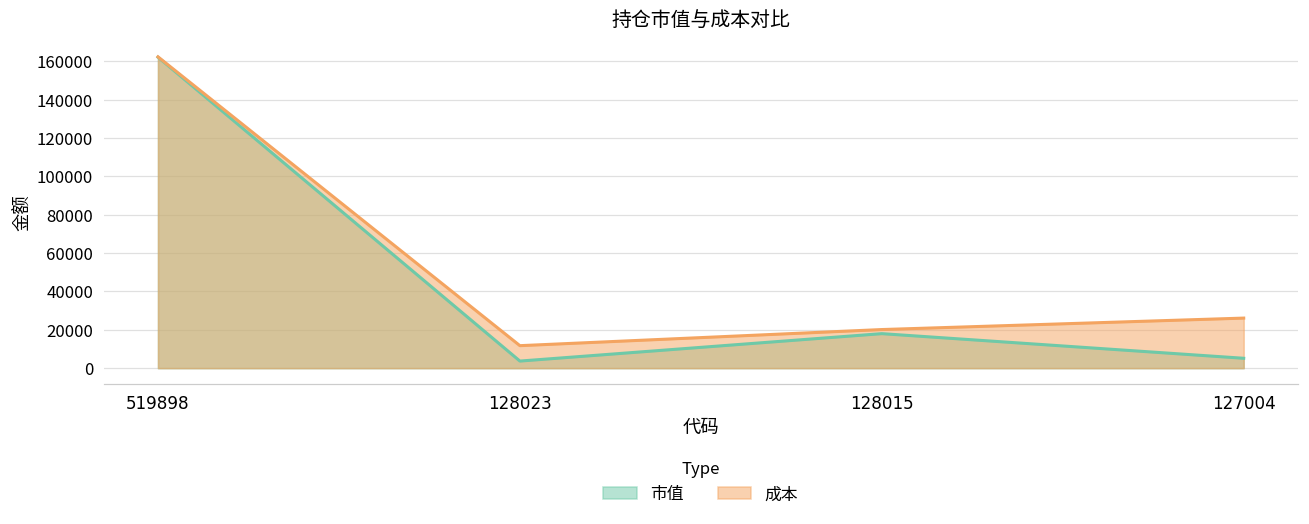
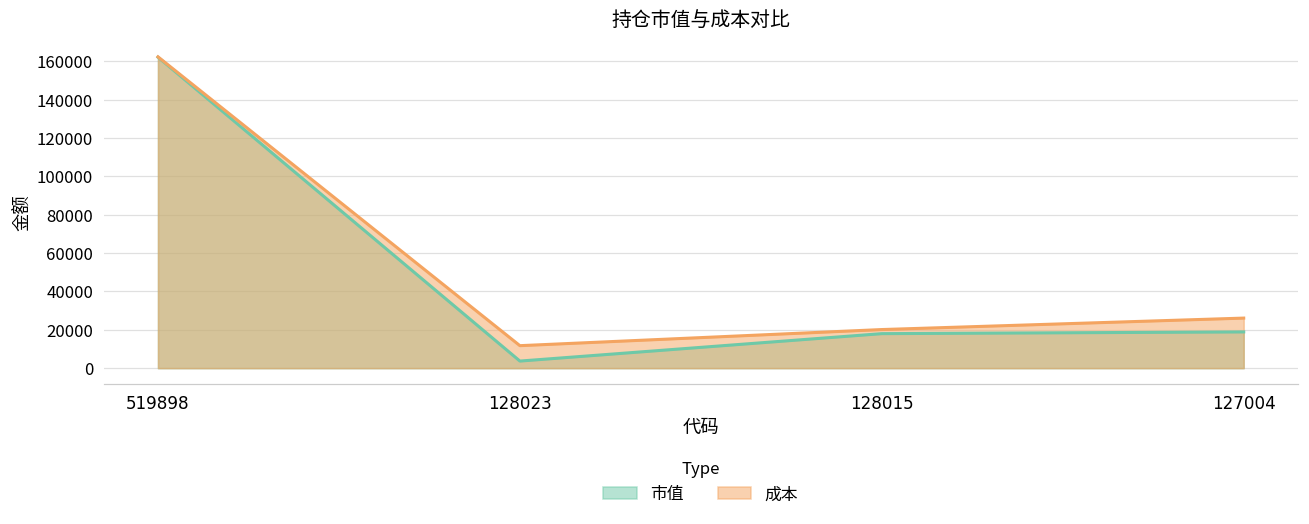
市值, 127004: 5000 -> 19000
